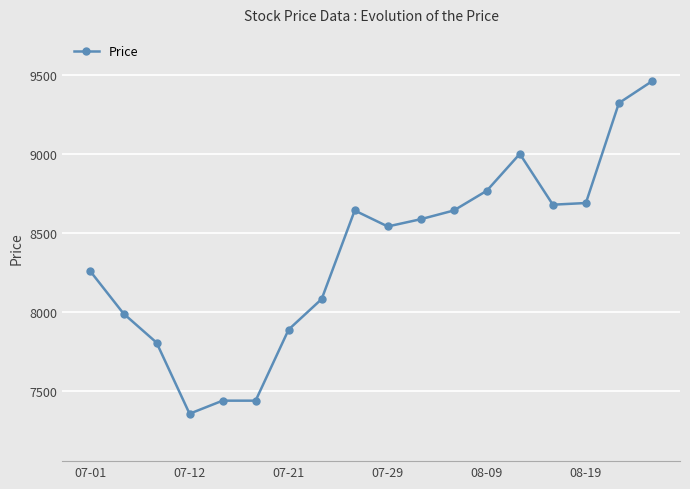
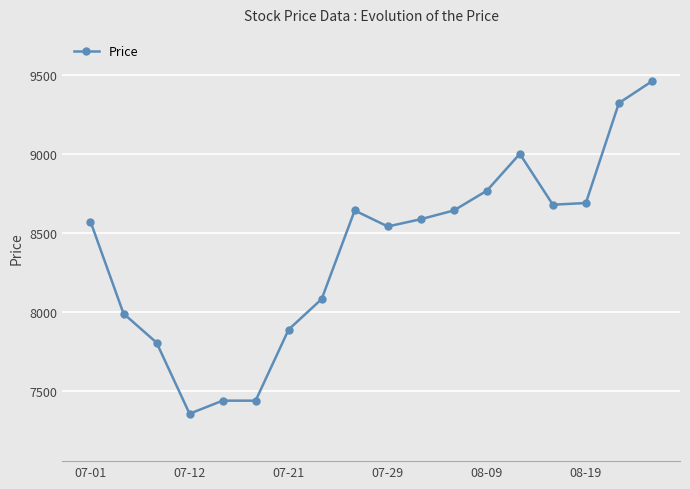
07-01: 8260 -> 8580
